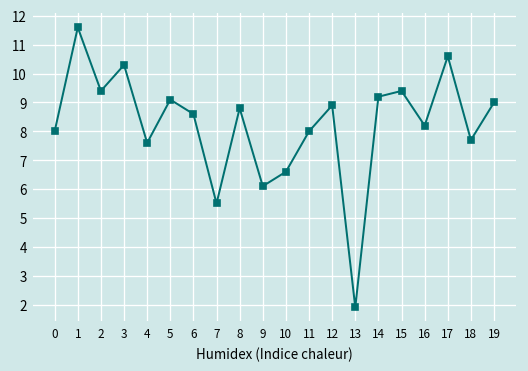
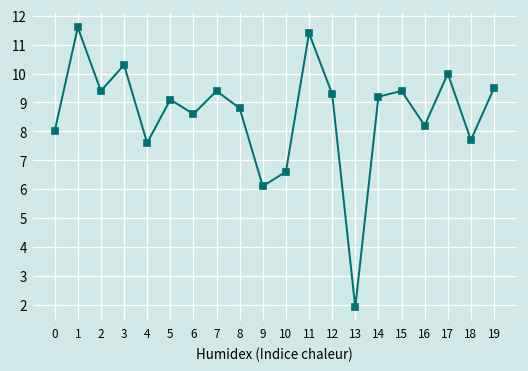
7: 5.5 -> 9.4
11: 8.0 -> 11.4
12: 8.9 -> 9.3
17: 10.6 -> 10.0
19: 9.0 -> 9.5
